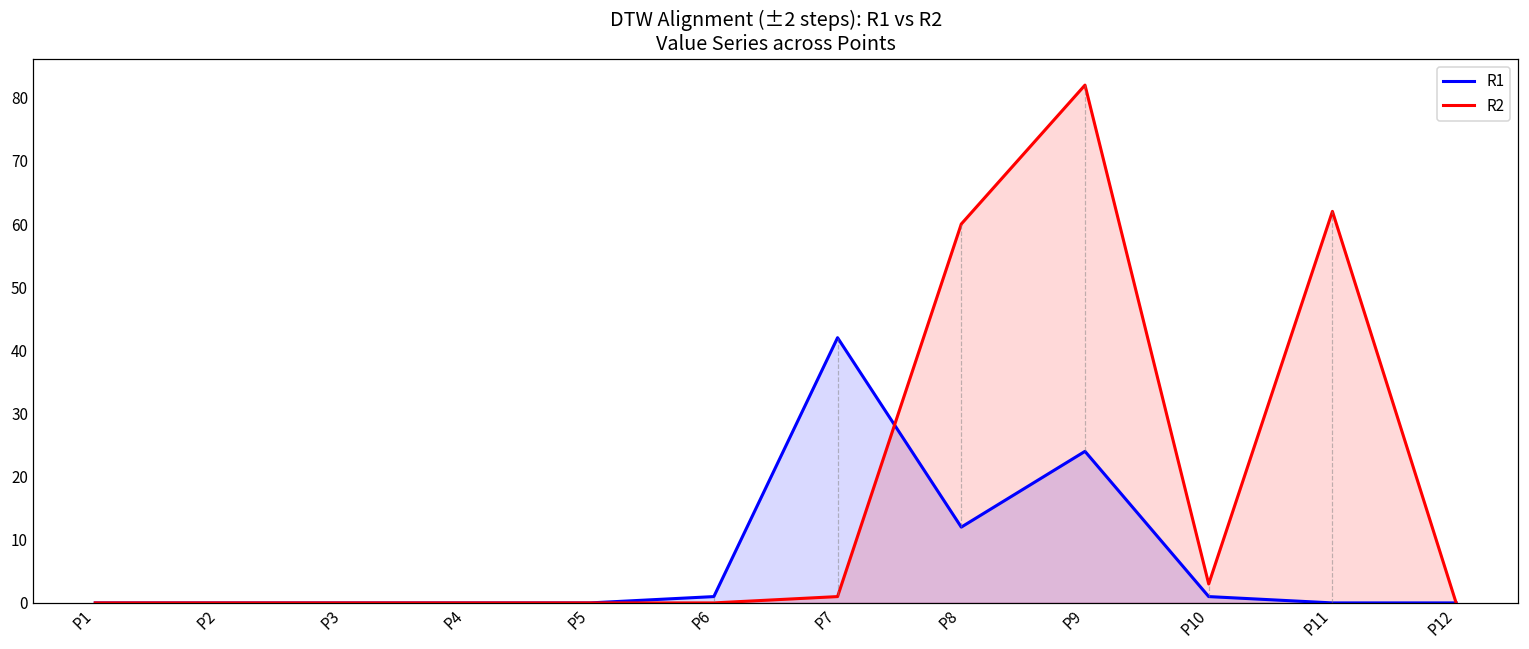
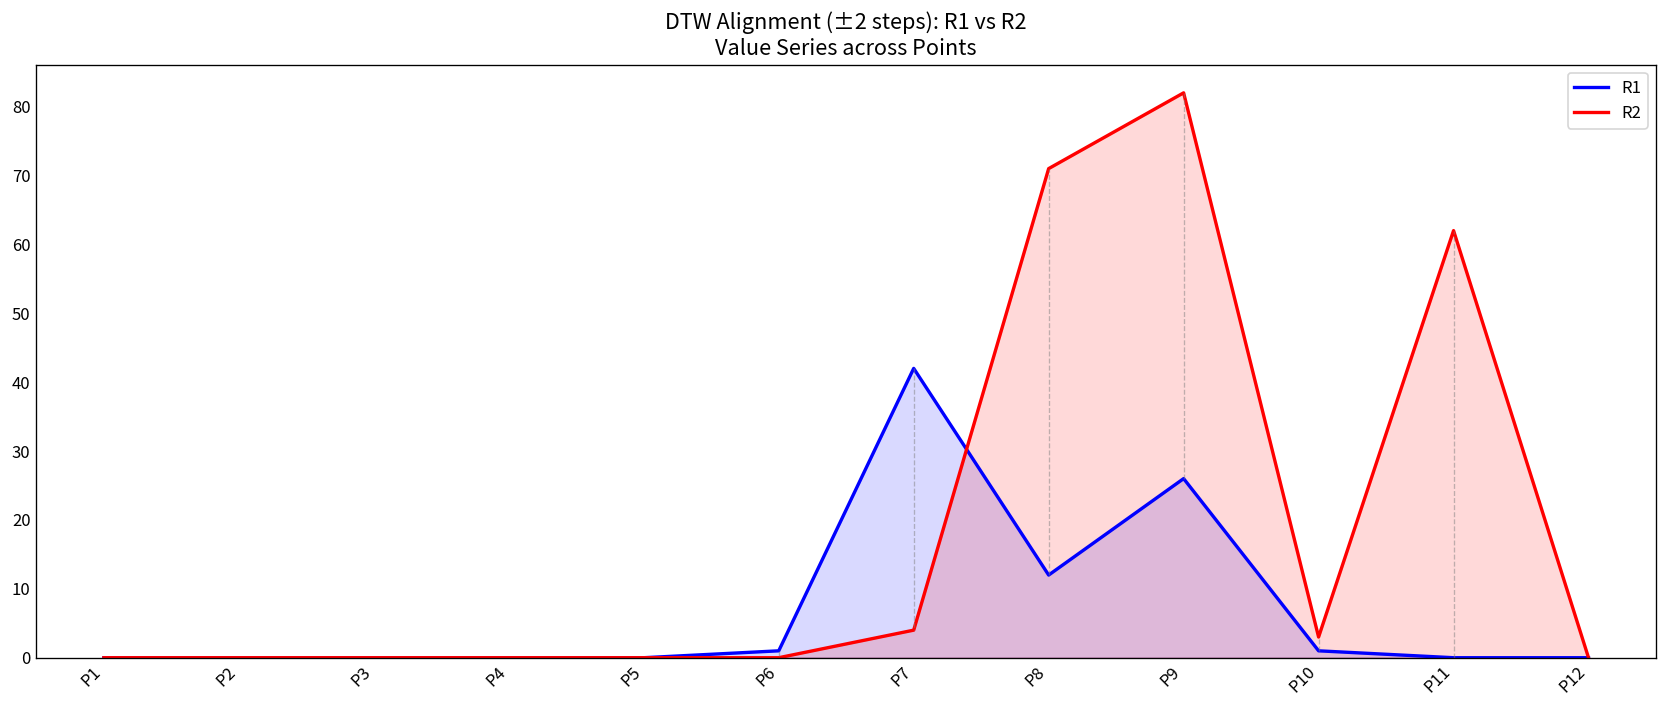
R2, P7: 1 -> 4
R2, P8: 60 -> 71
R1, P9: 24 -> 26
